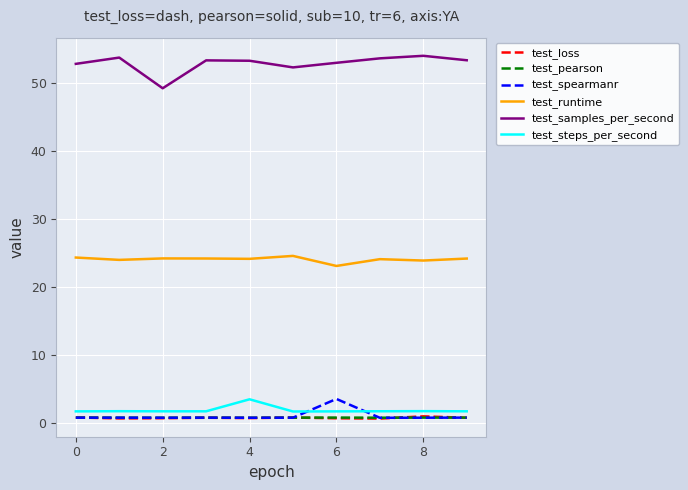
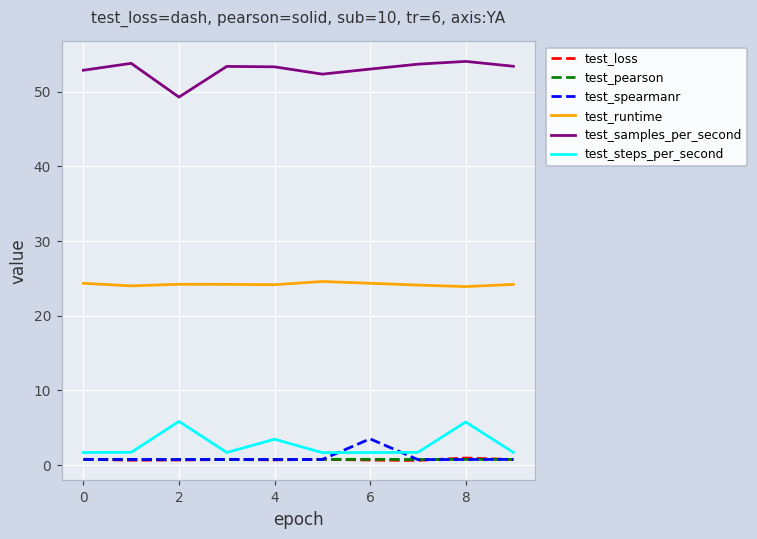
test_steps_per_second, 2: 2 -> 6
test_runtime, 6: 23 -> 24
test_steps_per_second, 8: 2 -> 6
